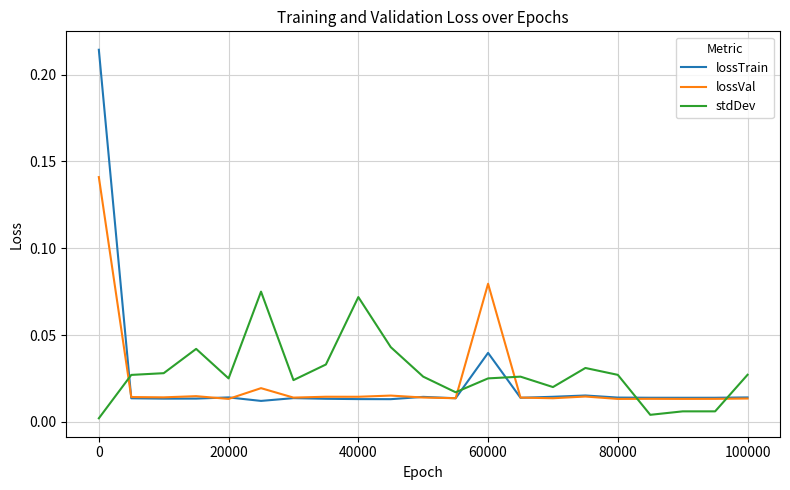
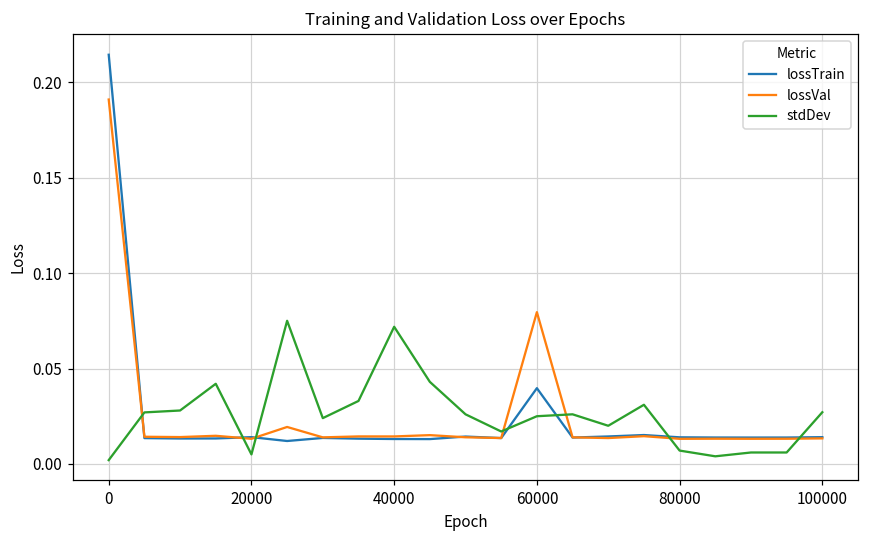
lossVal, 0: 0.141 -> 0.191
stdDev, 20000: 0.025 -> 0.005
stdDev, 80000: 0.027 -> 0.007
